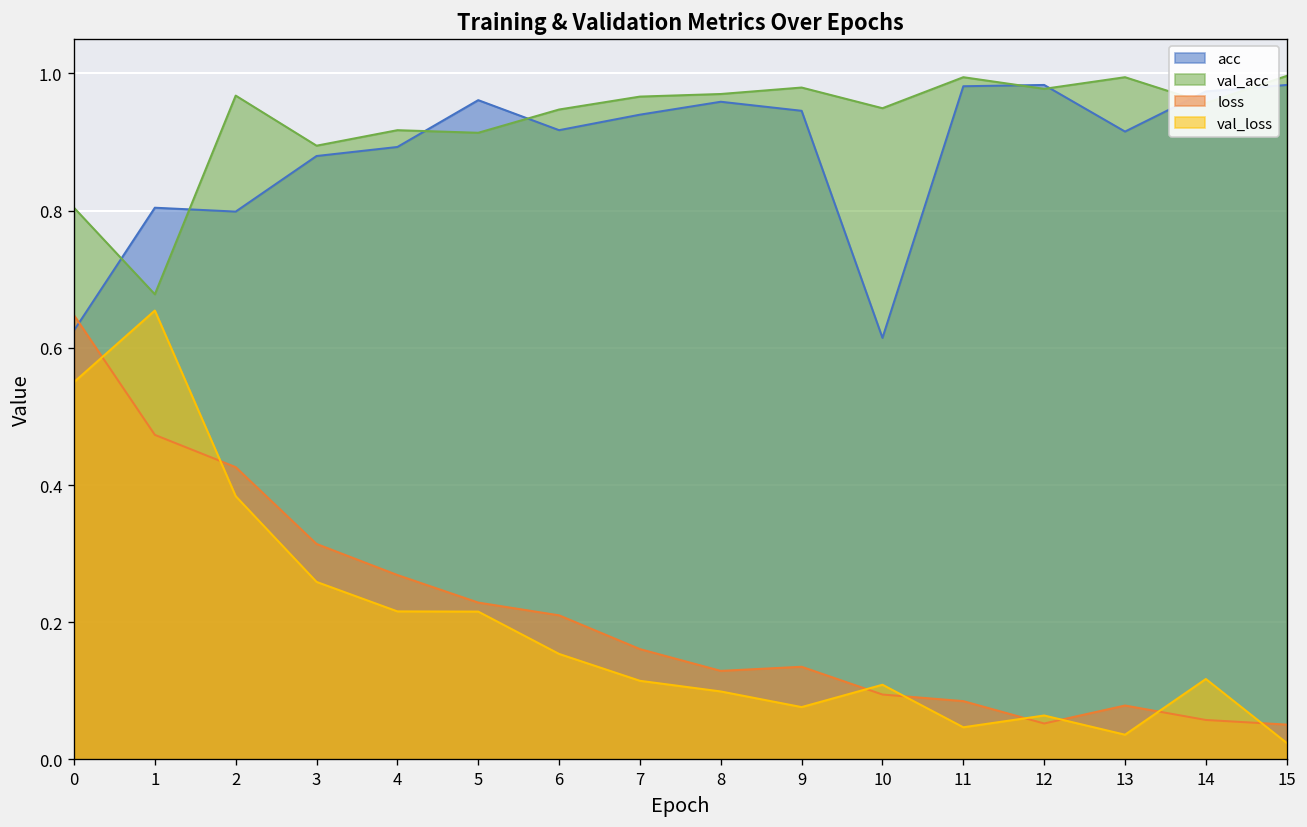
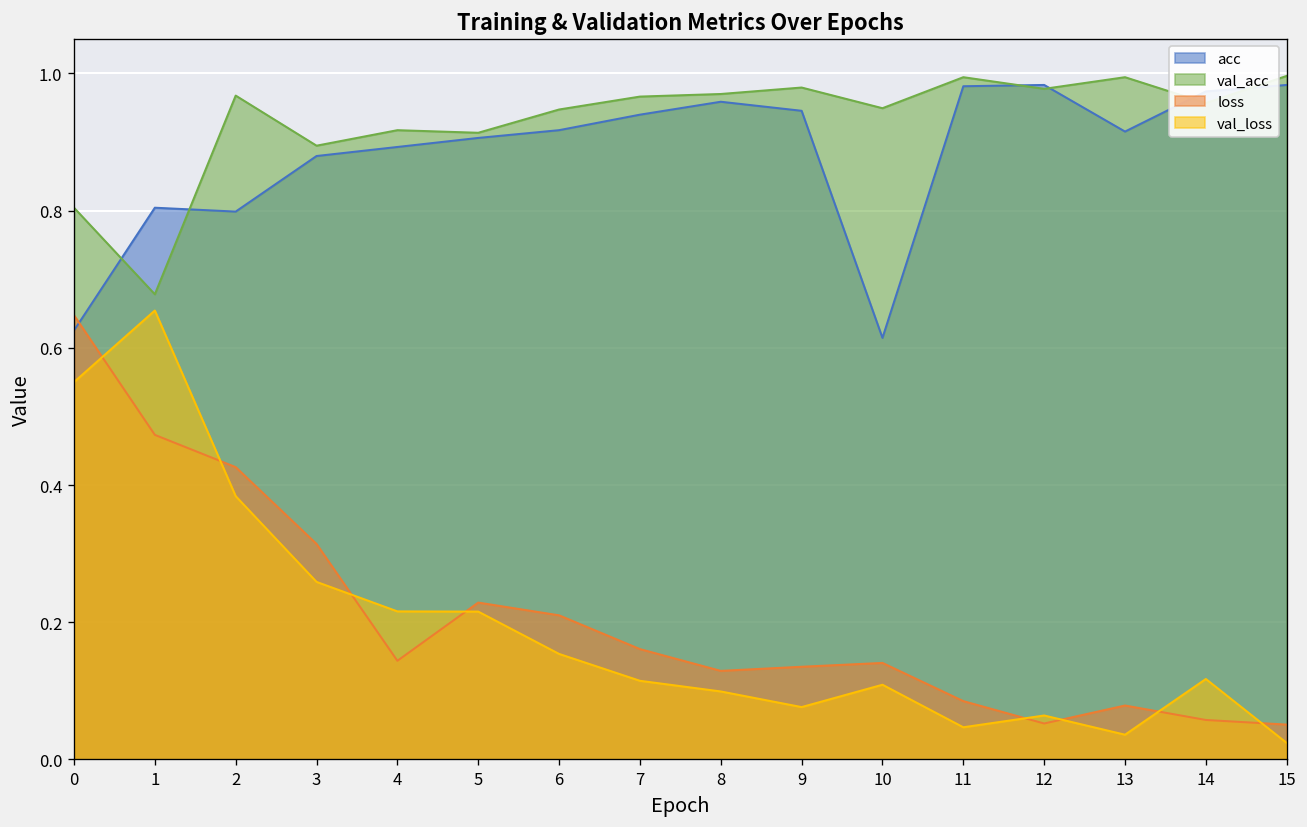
loss, 4: 0.27 -> 0.14
acc, 5: 0.96 -> 0.91
loss, 10: 0.09 -> 0.14
